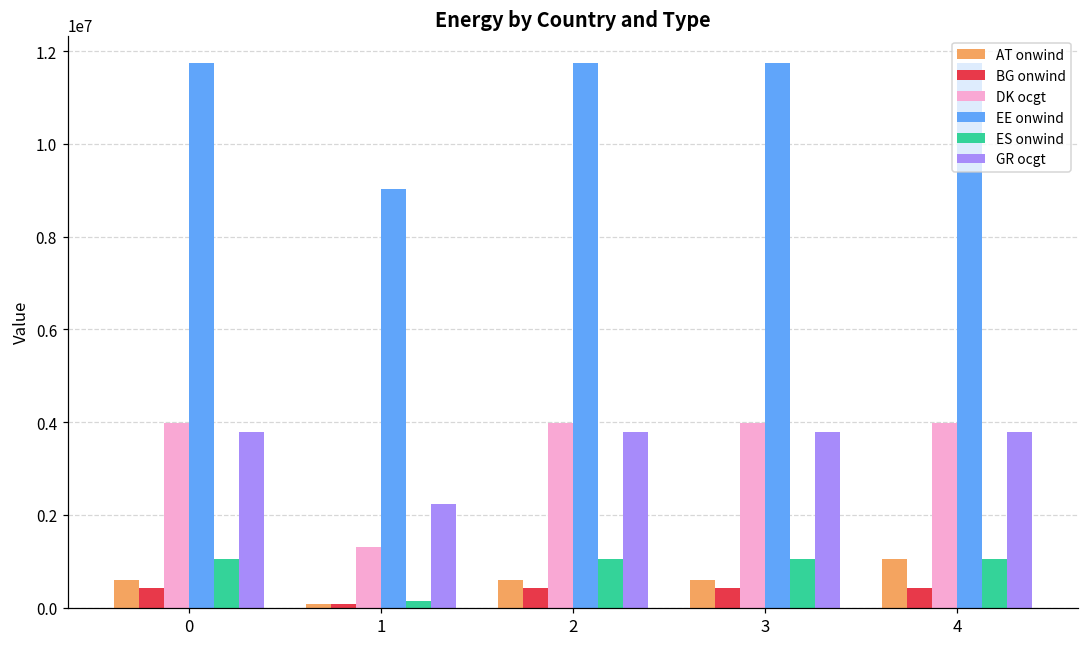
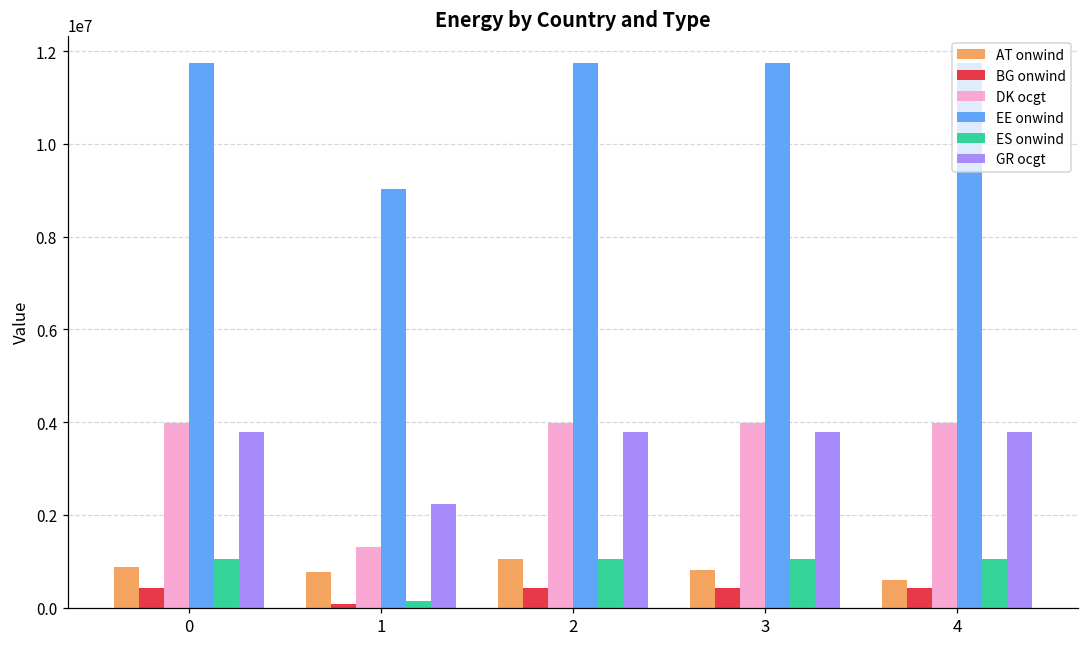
AT onwind, 0: 600000 -> 900000
AT onwind, 1: 100000 -> 800000
AT onwind, 2: 600000 -> 1100000
AT onwind, 3: 600000 -> 800000
AT onwind, 4: 1000000 -> 600000
